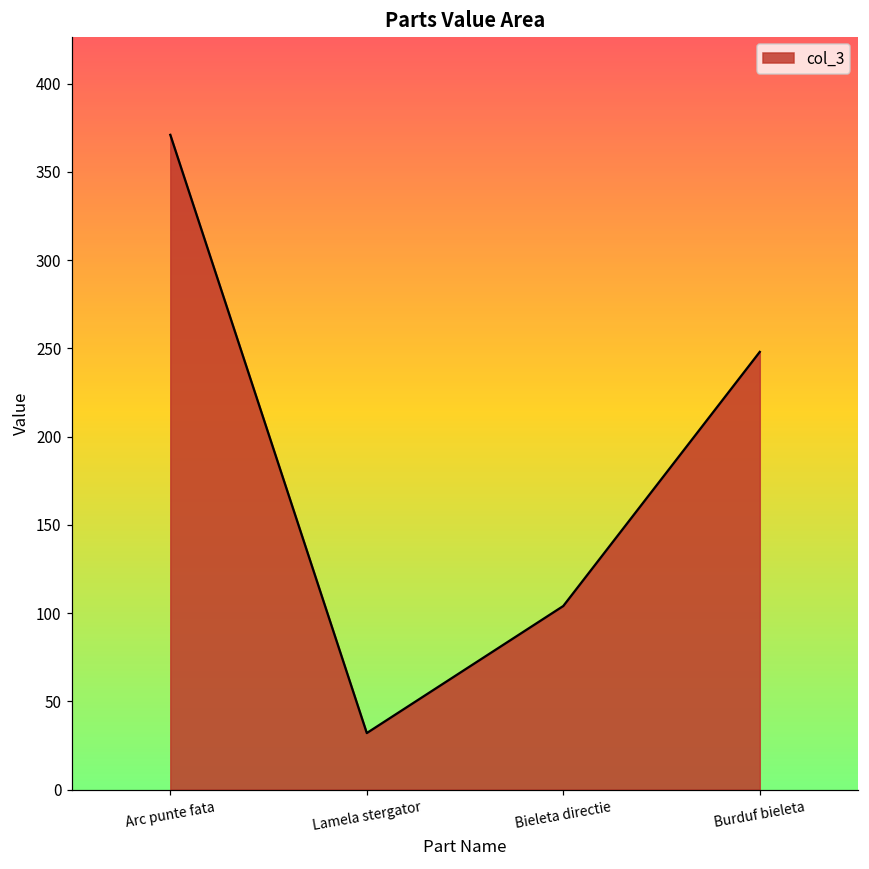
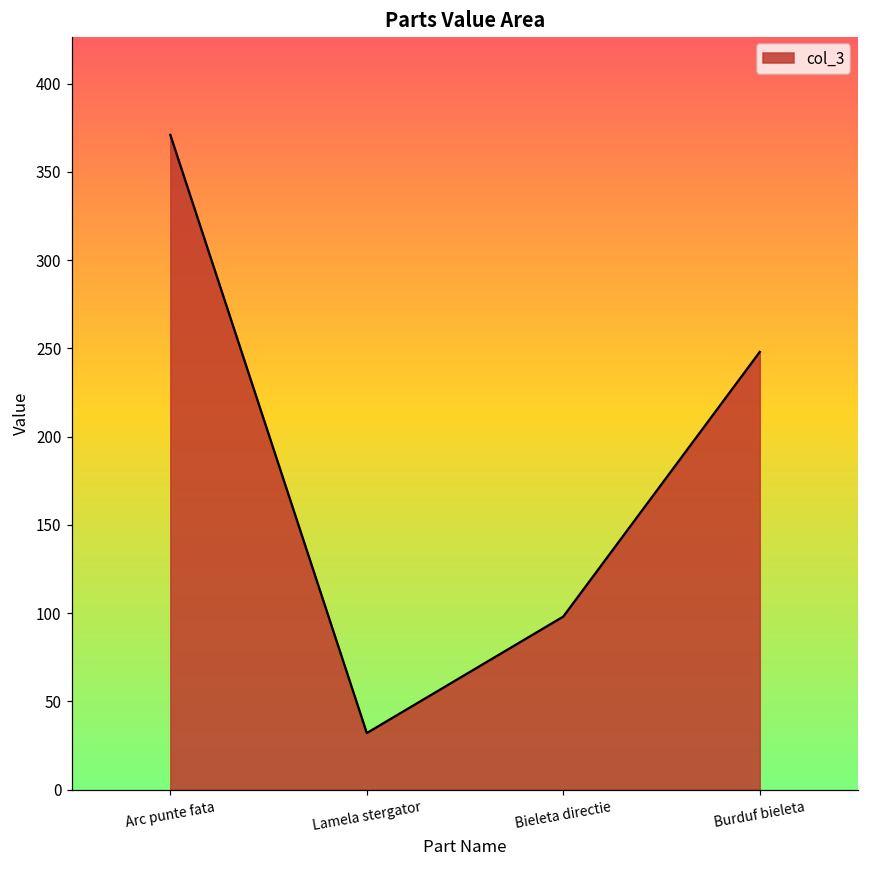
Bieleta directie: 104 -> 98
